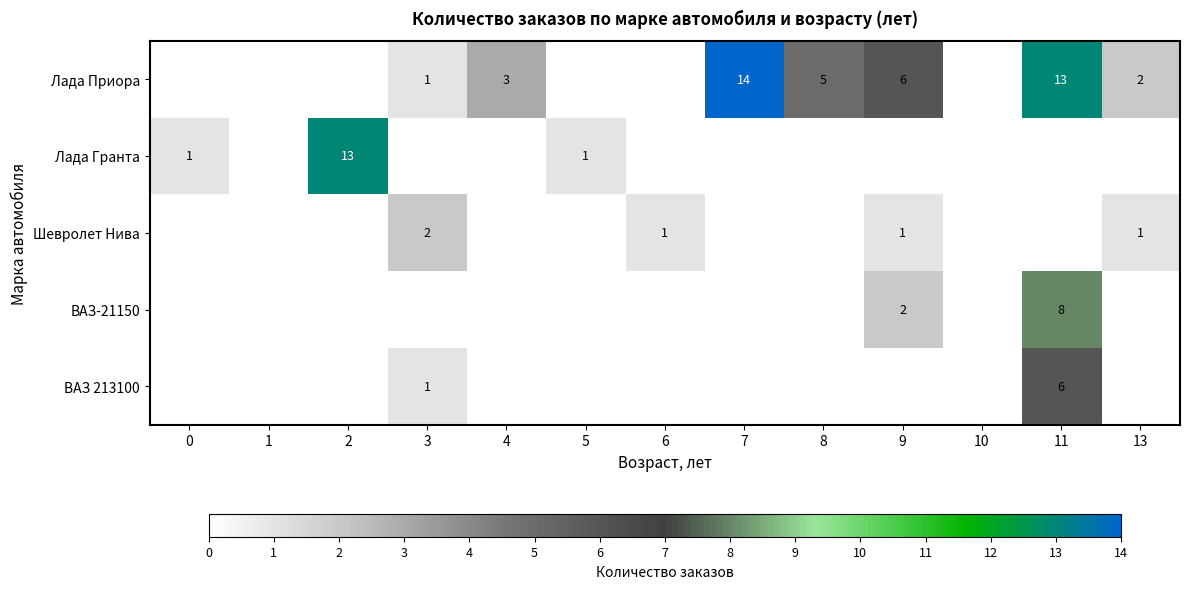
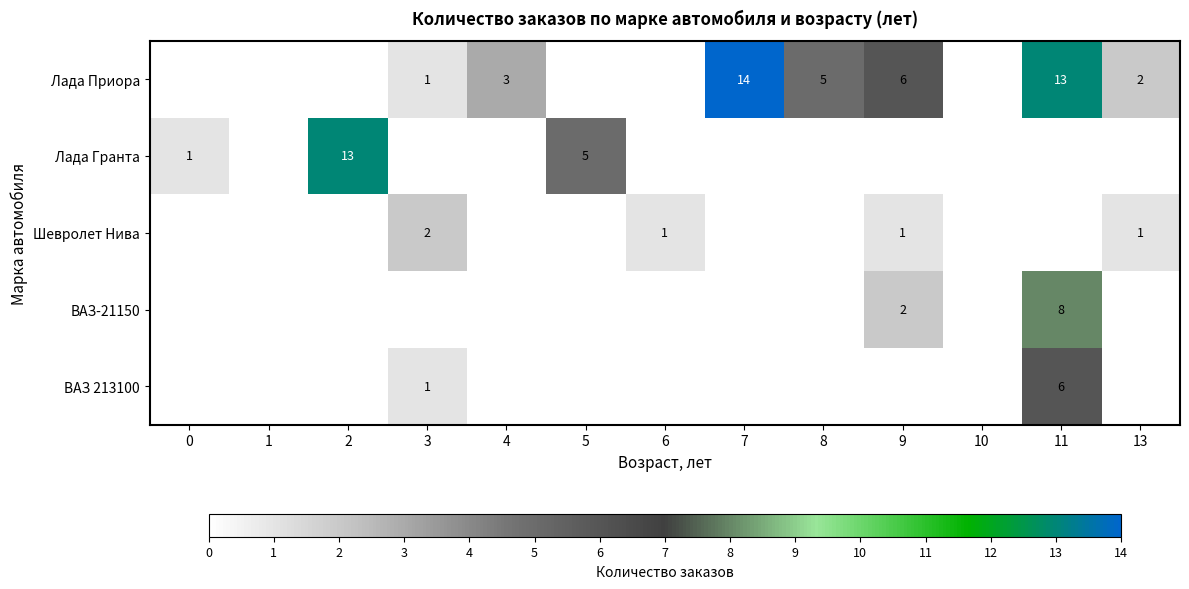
Лада Гранта, 5: 1 -> 5
